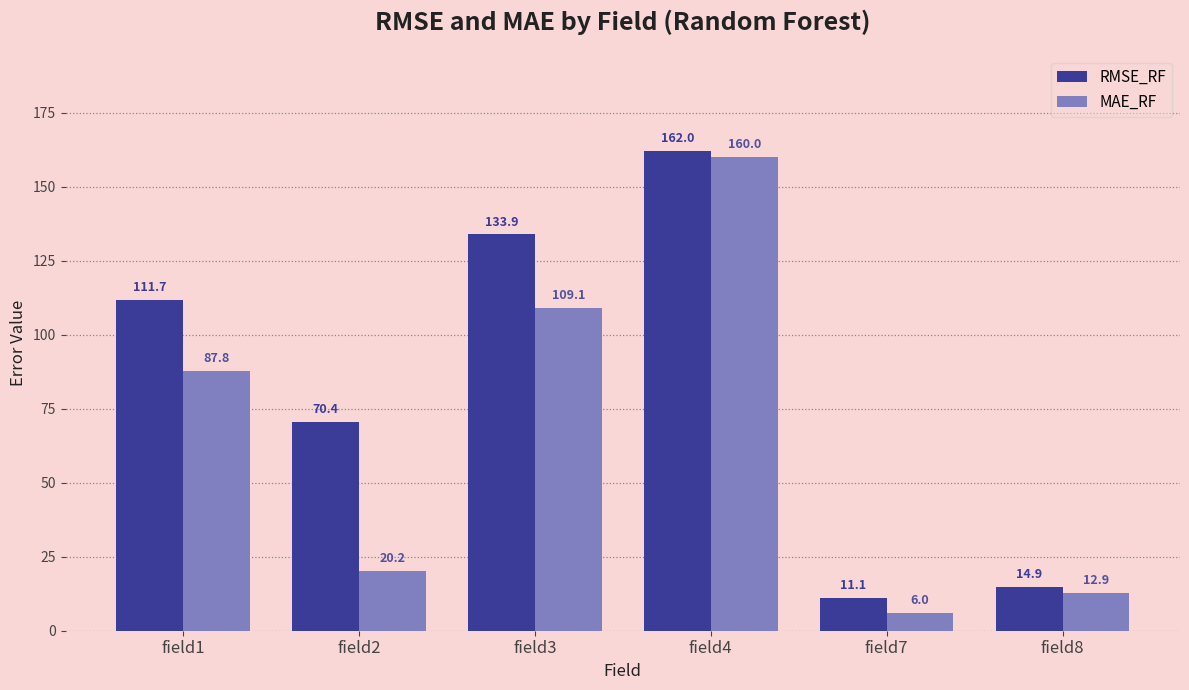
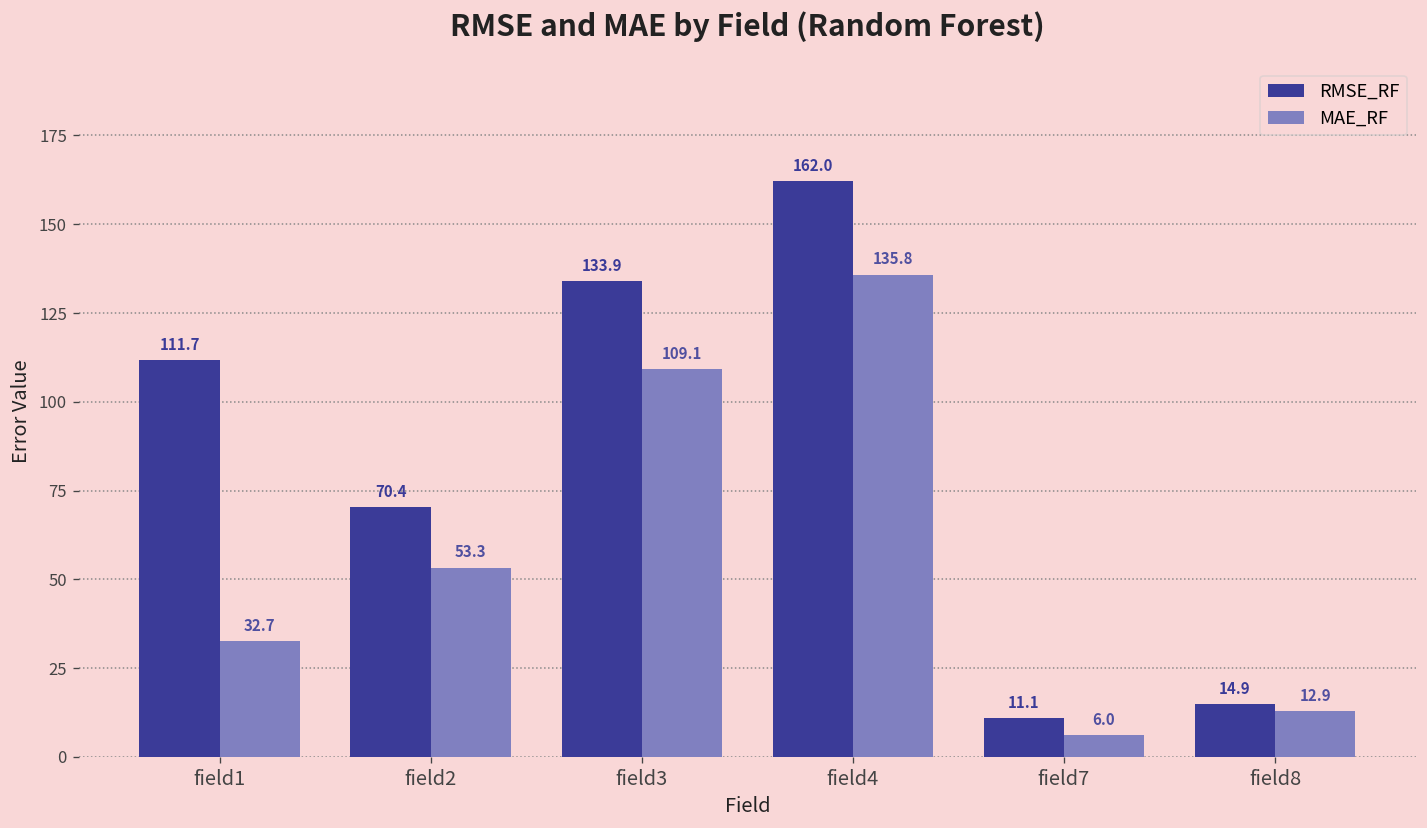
MAE_RF, field1: 87.8 -> 32.7
MAE_RF, field2: 20.2 -> 53.3
MAE_RF, field4: 160.0 -> 135.8
